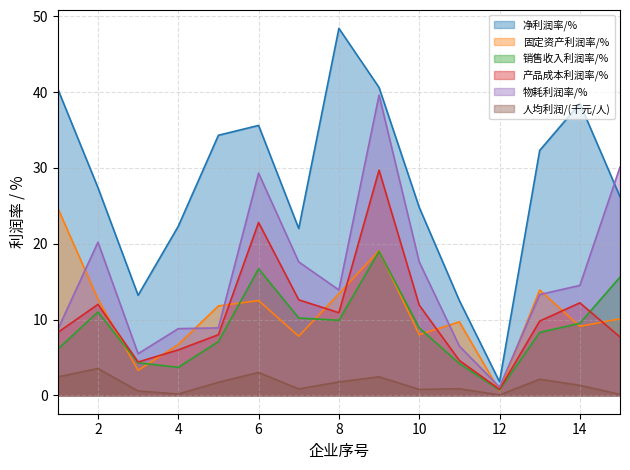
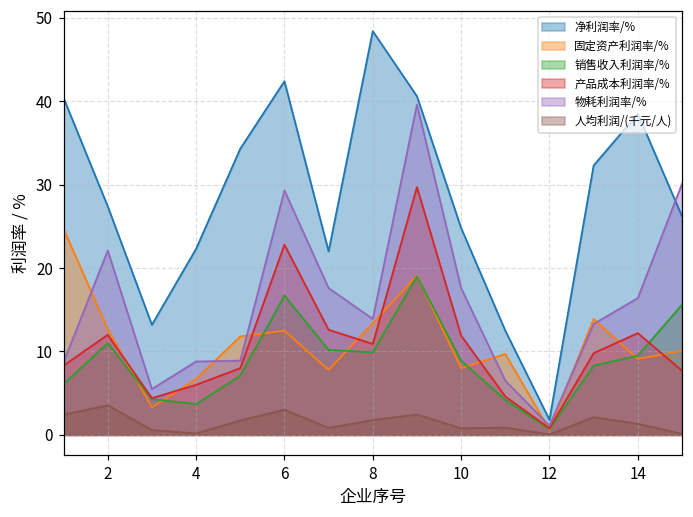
物耗利润率/%, 2: 20 -> 22
净利润率/%, 6: 36 -> 42
物耗利润率/%, 14: 15 -> 16
